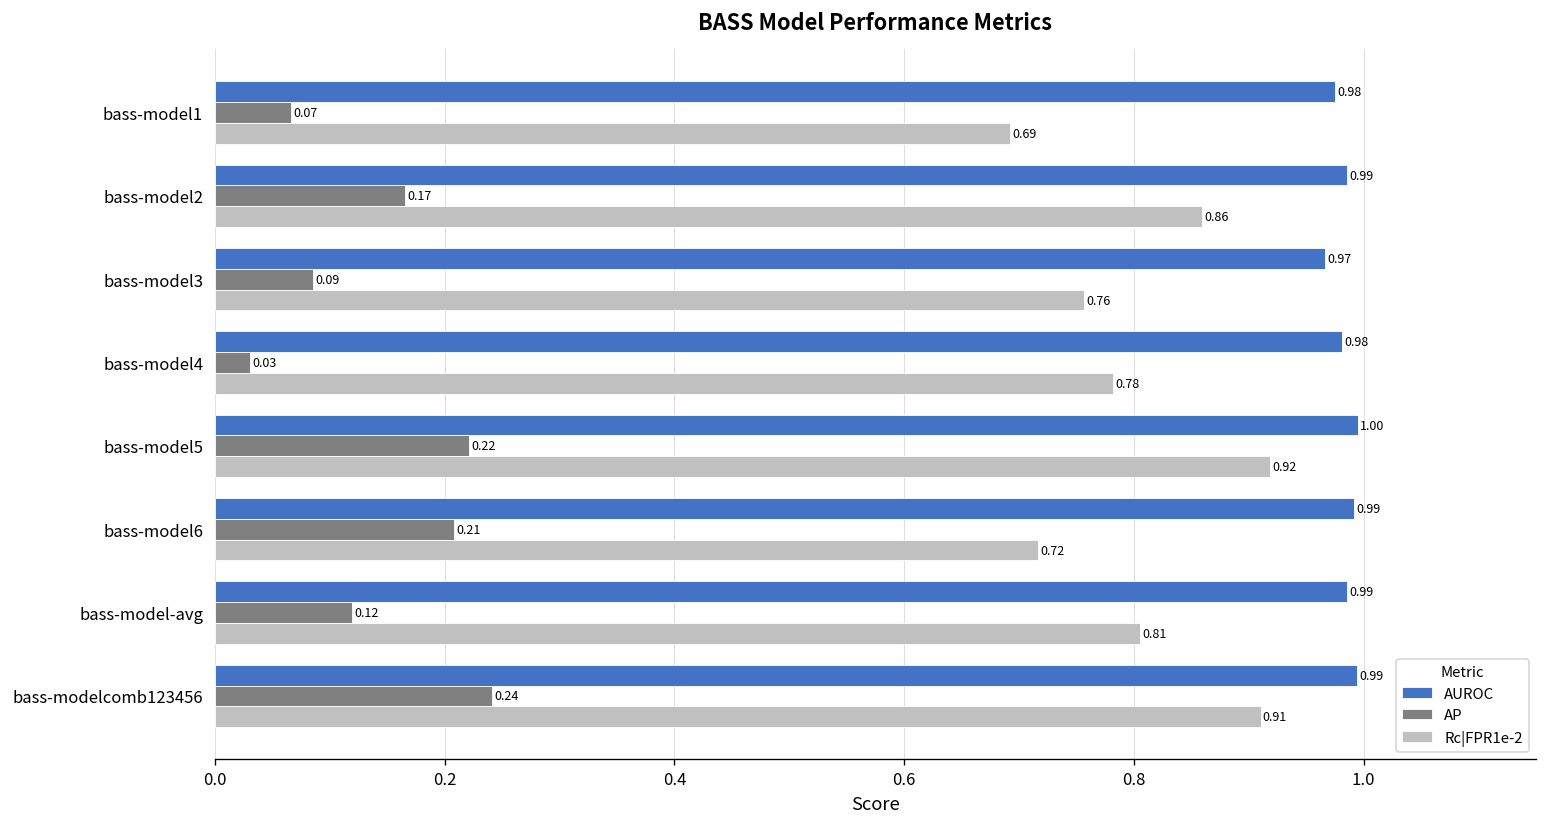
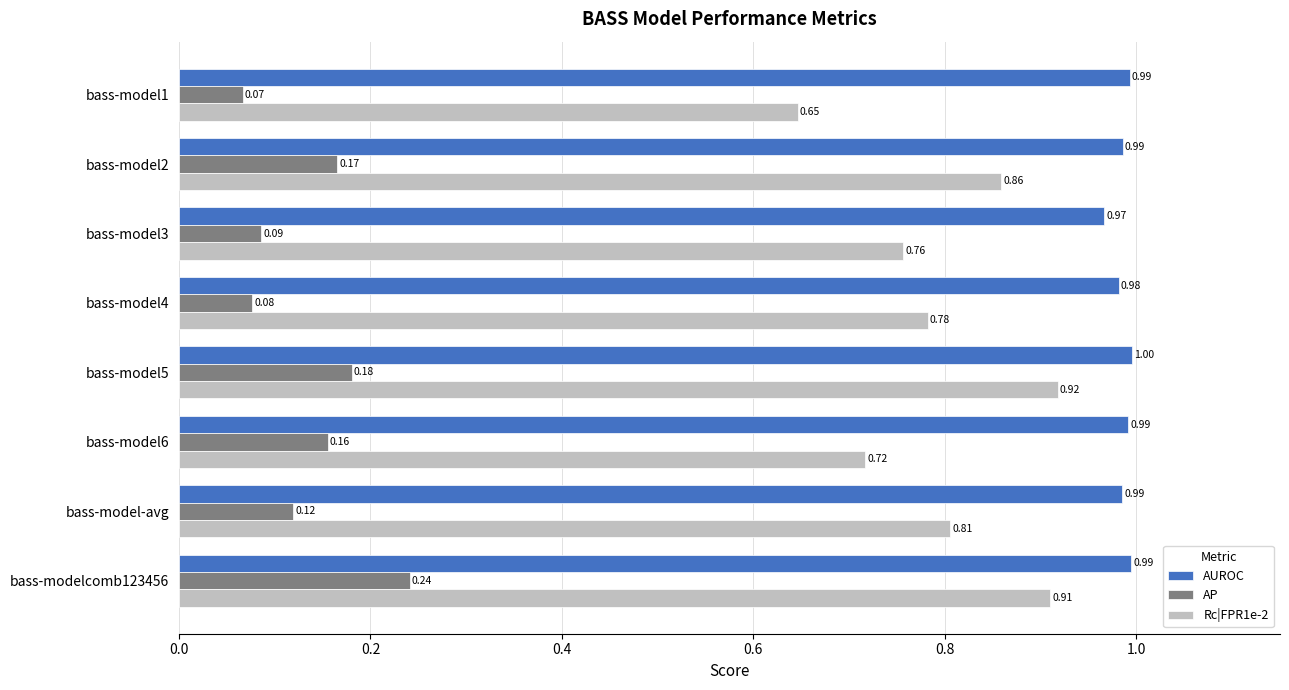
AUROC, bass-model1: 0.98 -> 0.99
Rc|FPR1e-2, bass-model1: 0.69 -> 0.65
AP, bass-model4: 0.03 -> 0.08
AP, bass-model5: 0.22 -> 0.18
AP, bass-model6: 0.21 -> 0.16
